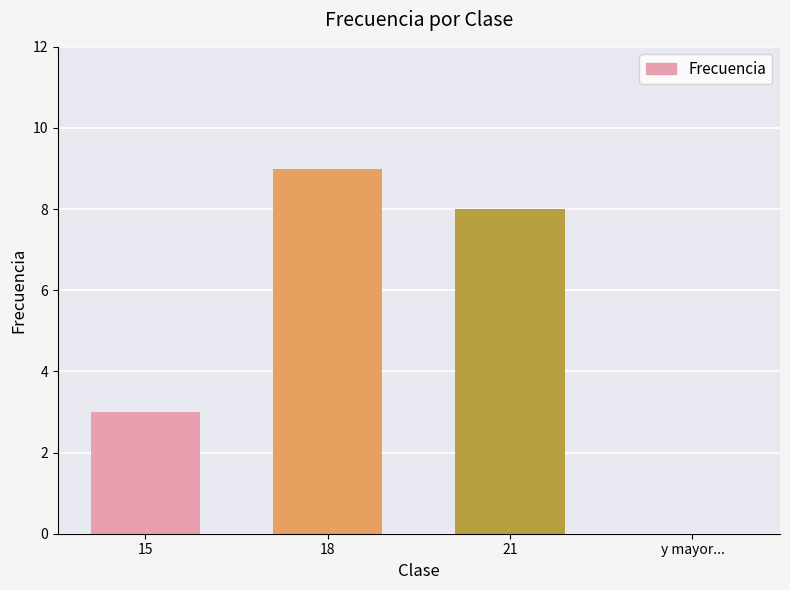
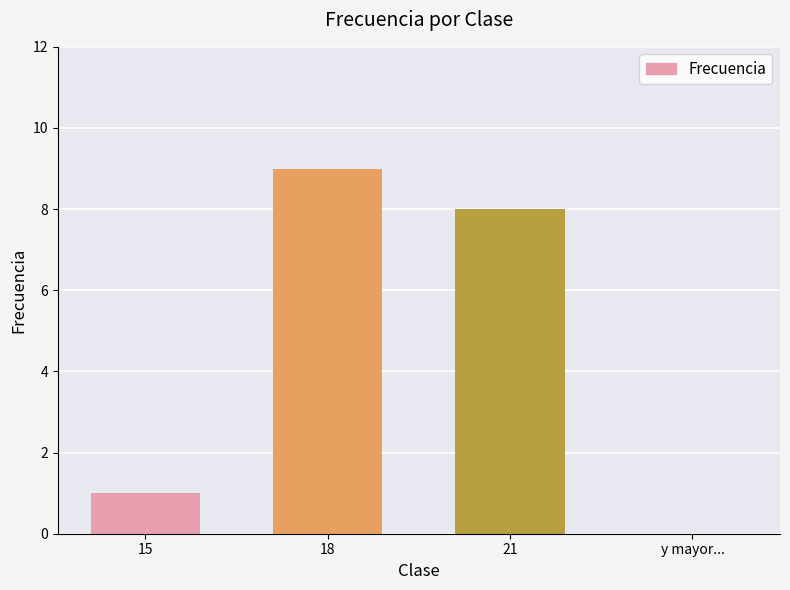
15: 3 -> 1
